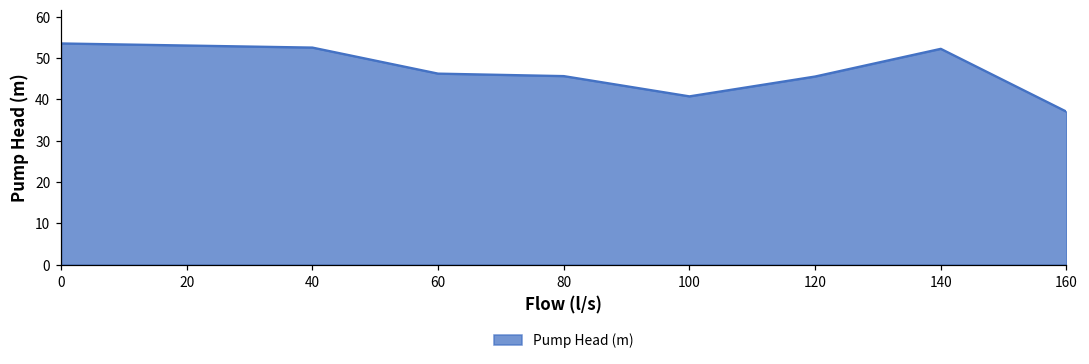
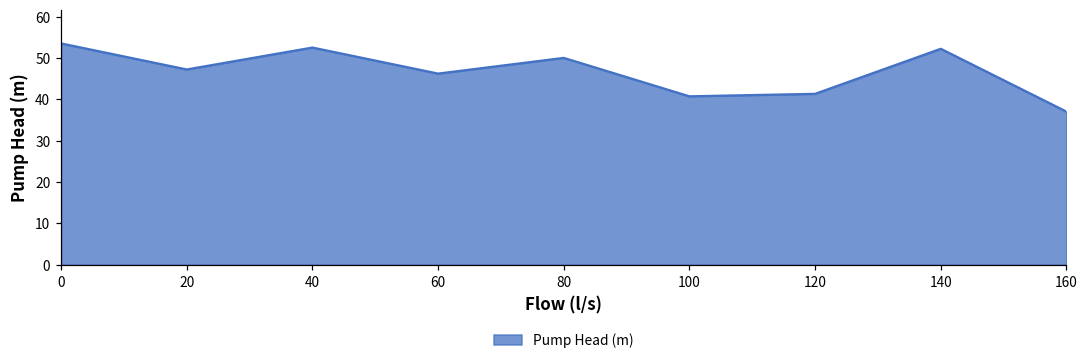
20: 53 -> 47
80: 46 -> 50
120: 46 -> 41
